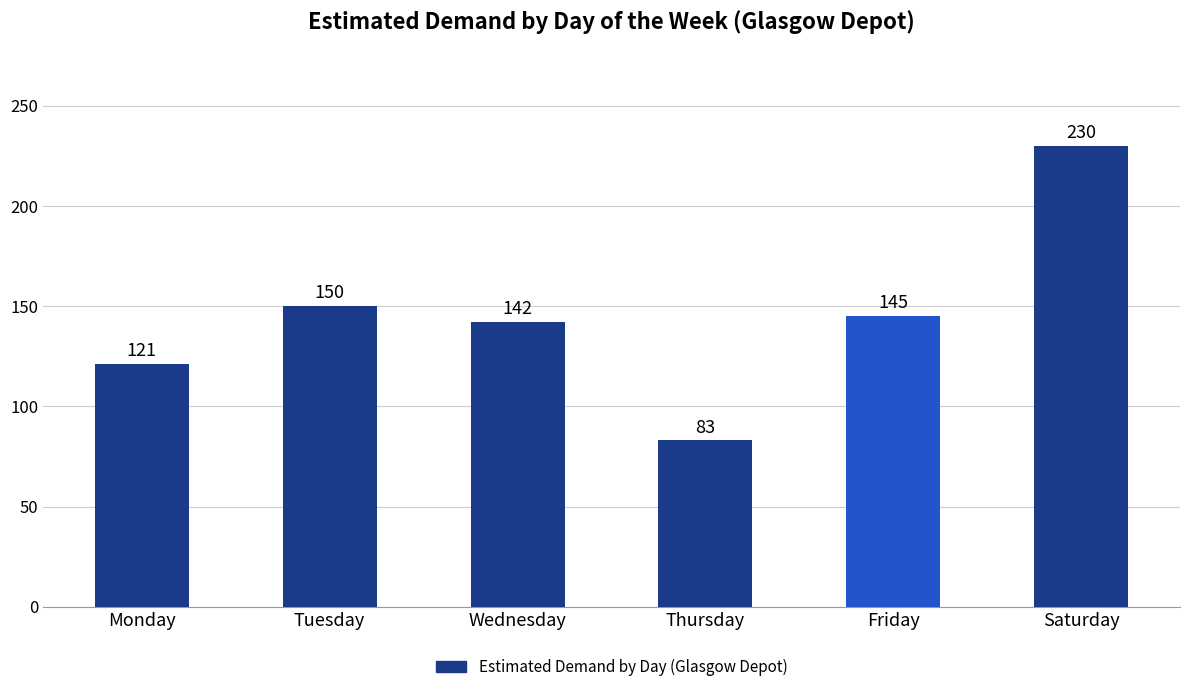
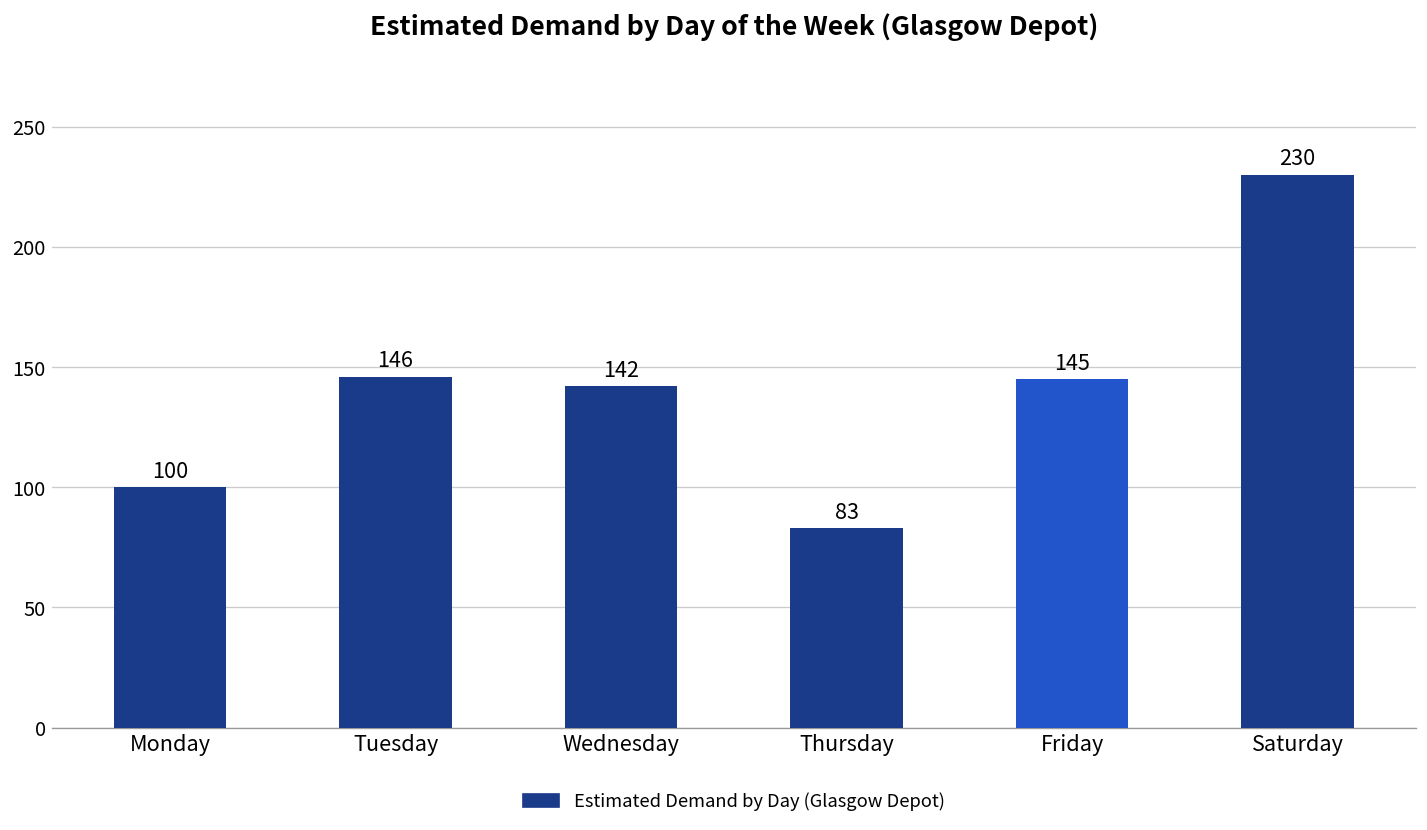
Monday: 121 -> 100
Tuesday: 150 -> 146
